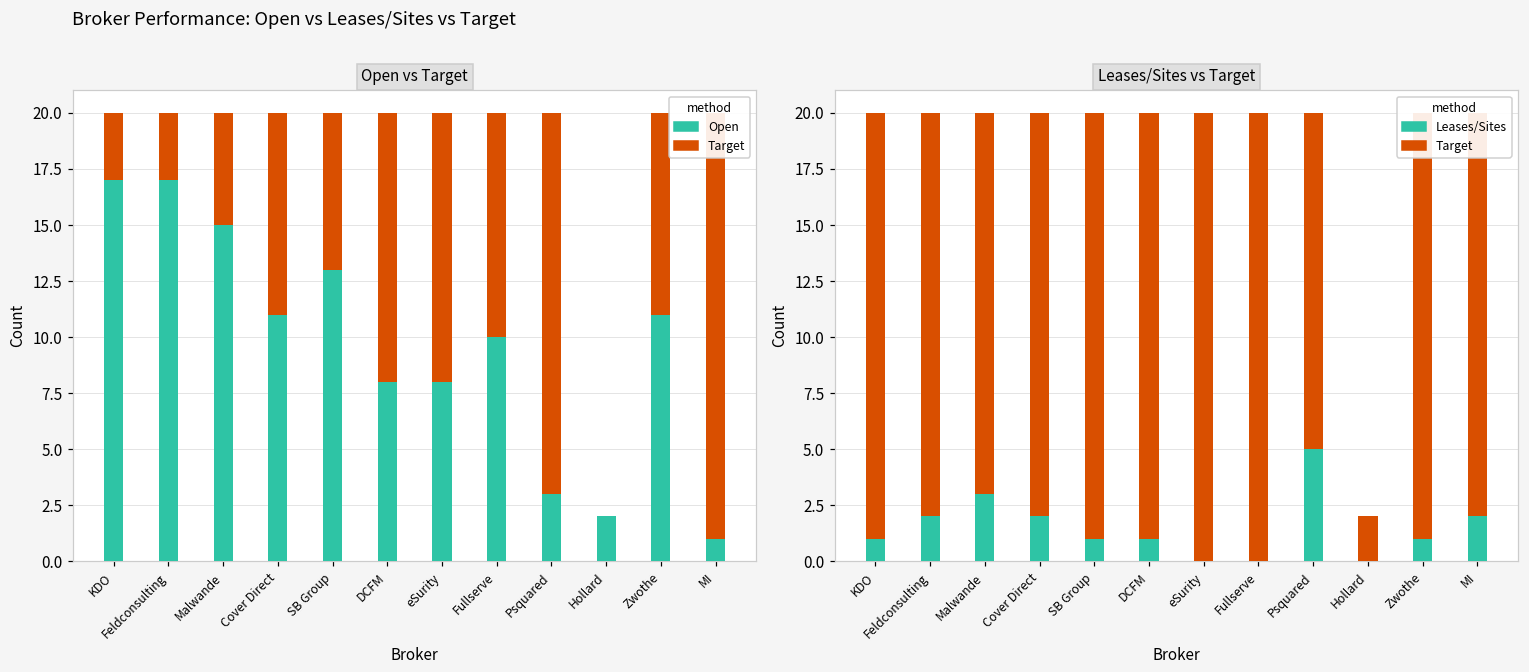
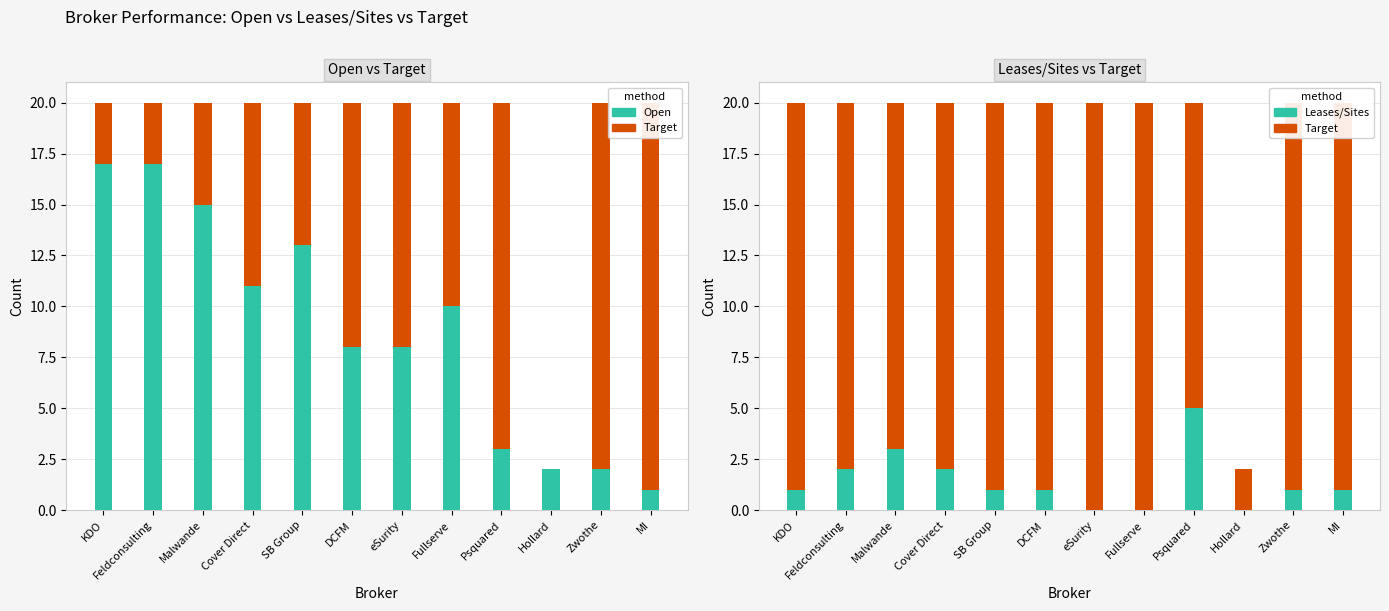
Open vs Target, Open, Zwothe: 11 -> 2
Leases/Sites vs Target, Leases/Sites, MI: 2 -> 1
